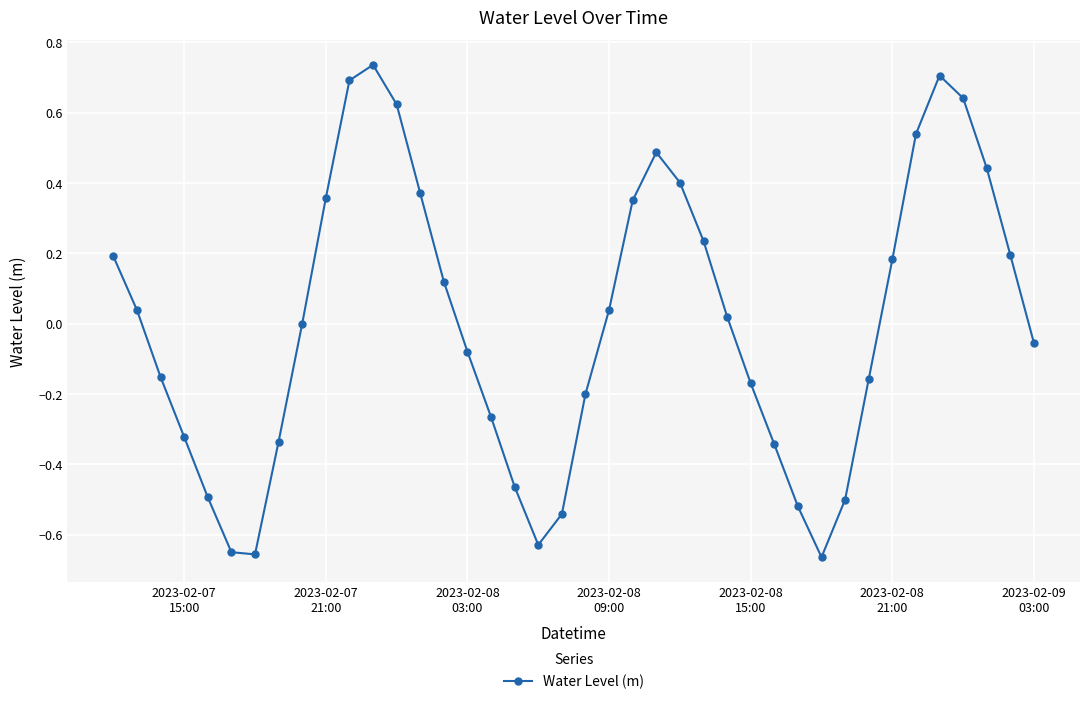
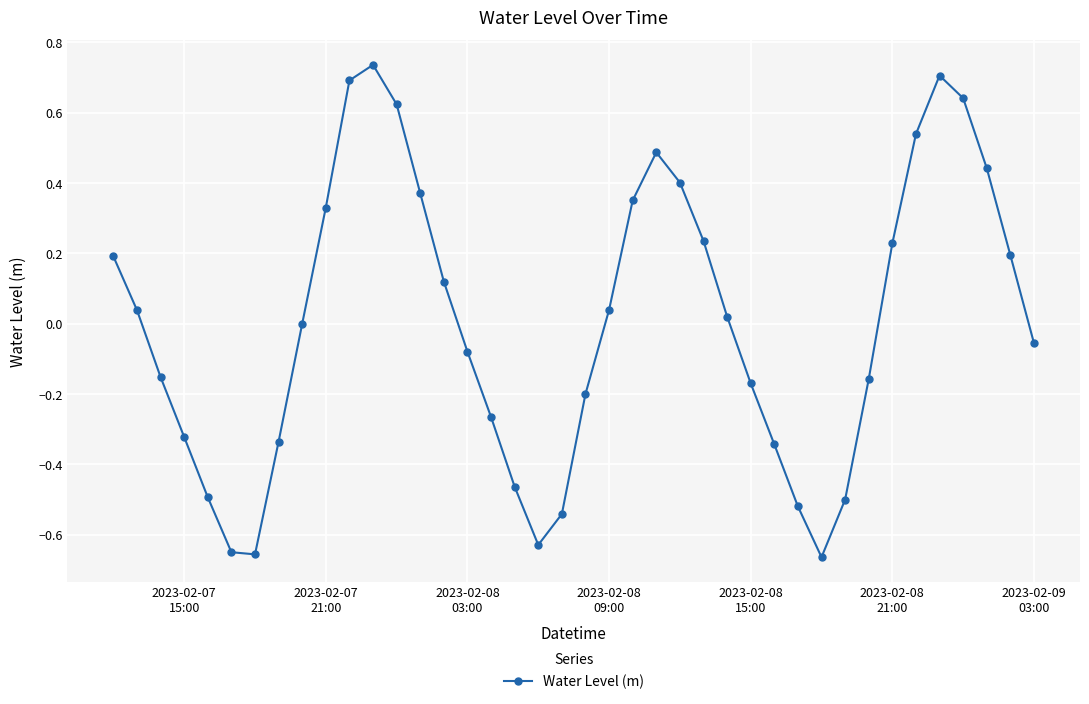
2023-02-07 21:00: 0.36 -> 0.33
2023-02-08 21:00: 0.18 -> 0.23
